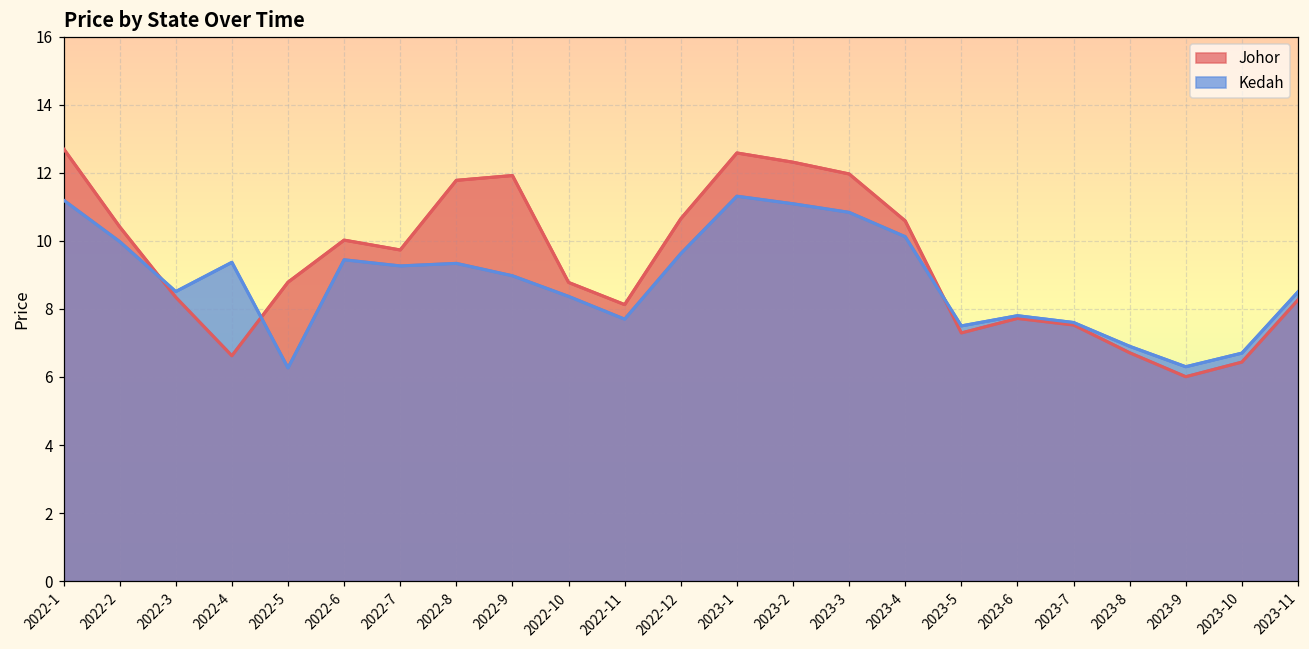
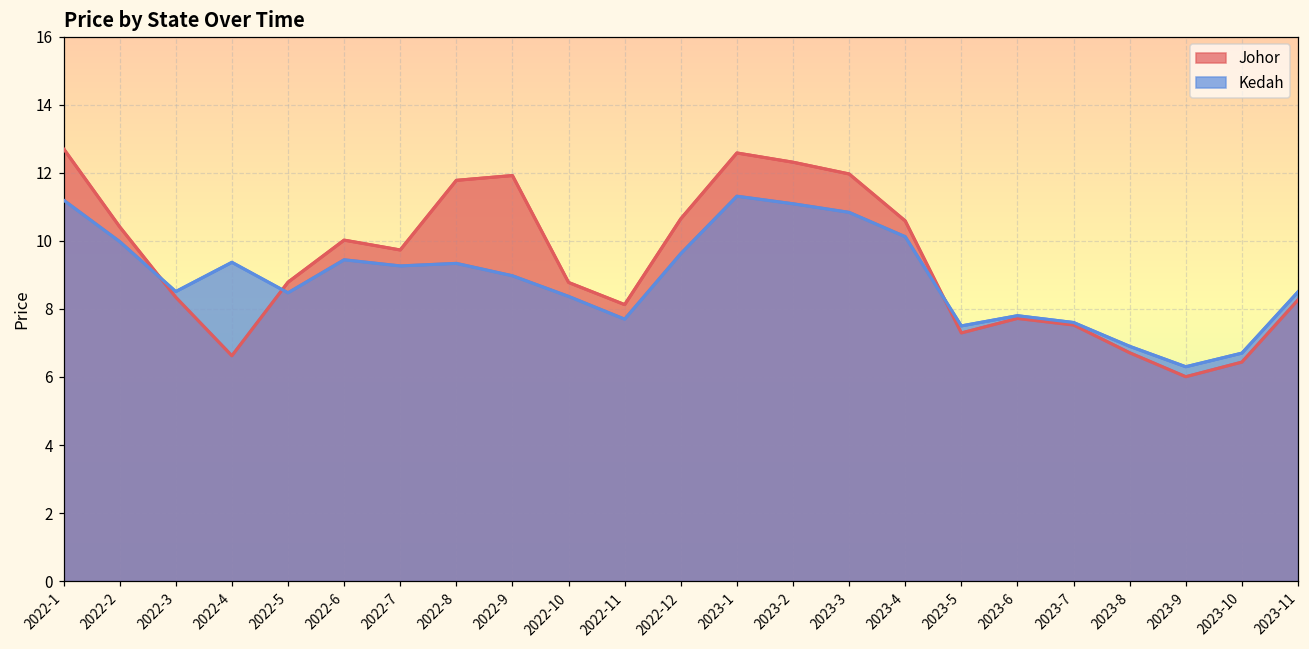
Kedah, 2022-5: 6.3 -> 8.5
